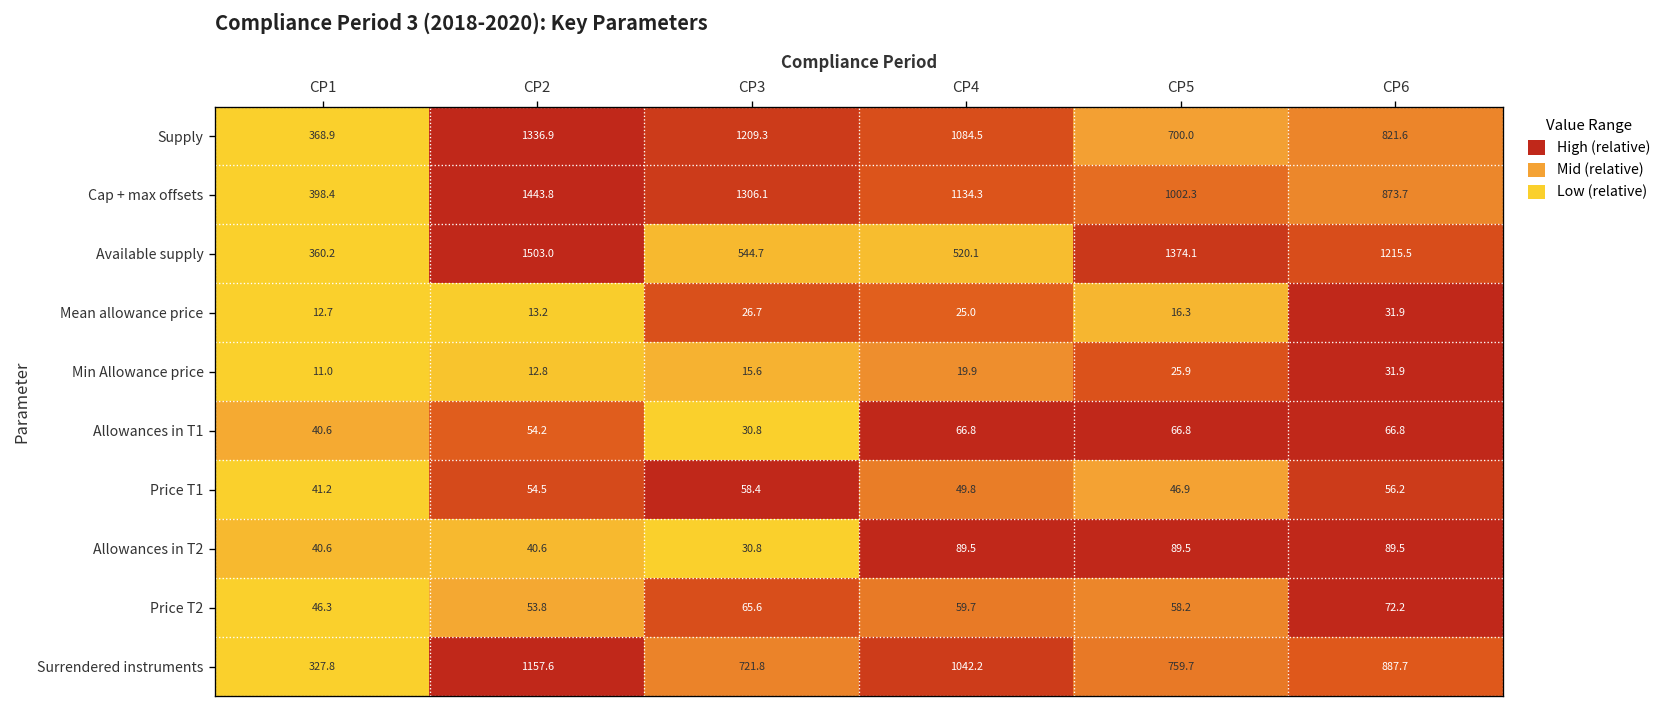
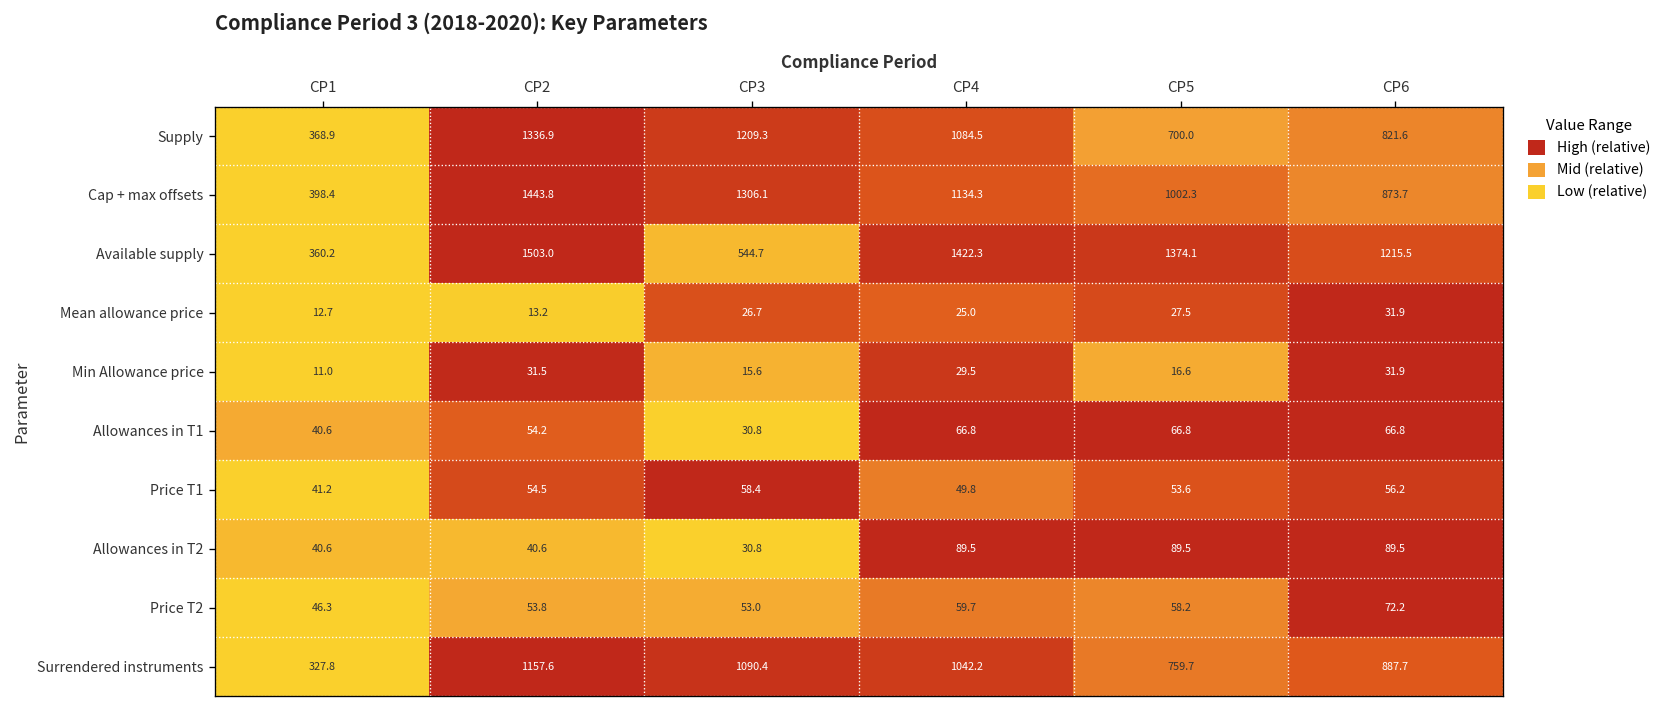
Available supply, CP4: 520.1 -> 1422.3
Mean allowance price, CP5: 16.3 -> 27.5
Min Allowance price, CP2: 12.8 -> 31.5
Min Allowance price, CP4: 19.9 -> 29.5
Min Allowance price, CP5: 25.9 -> 16.6
Price T1, CP5: 46.9 -> 53.6
Price T2, CP3: 65.6 -> 53.0
Surrendered instruments, CP3: 721.8 -> 1090.4
